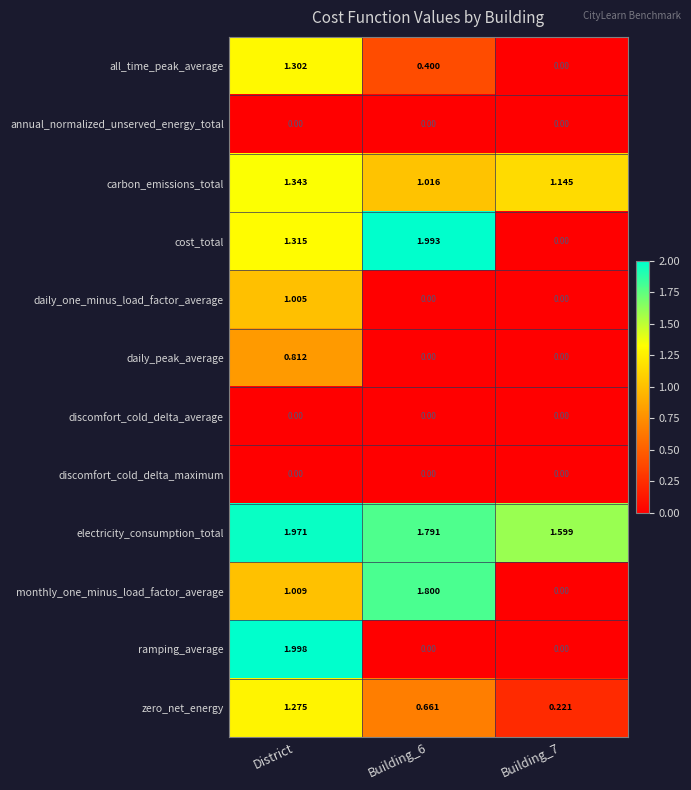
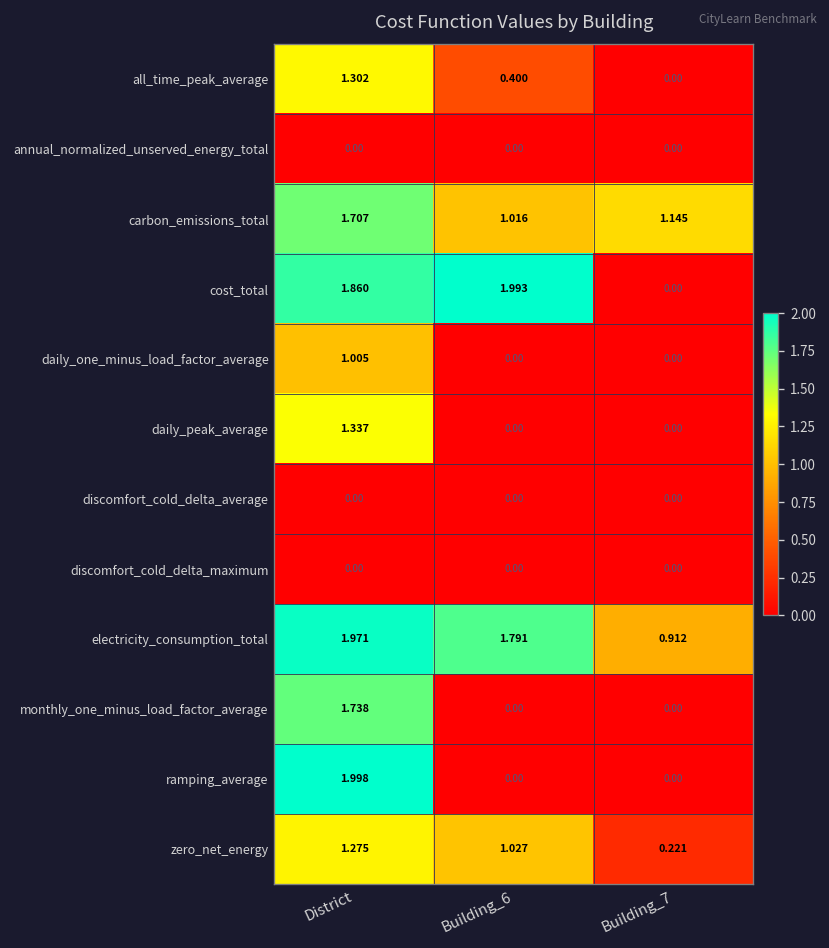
carbon_emissions_total, District: 1.343 -> 1.707
cost_total, District: 1.315 -> 1.860
daily_peak_average, District: 0.812 -> 1.337
electricity_consumption_total, Building_7: 1.599 -> 0.912
monthly_one_minus_load_factor_average, District: 1.009 -> 1.738
monthly_one_minus_load_factor_average, Building_6: 1.800 -> 0.00
zero_net_energy, Building_6: 0.661 -> 1.027
